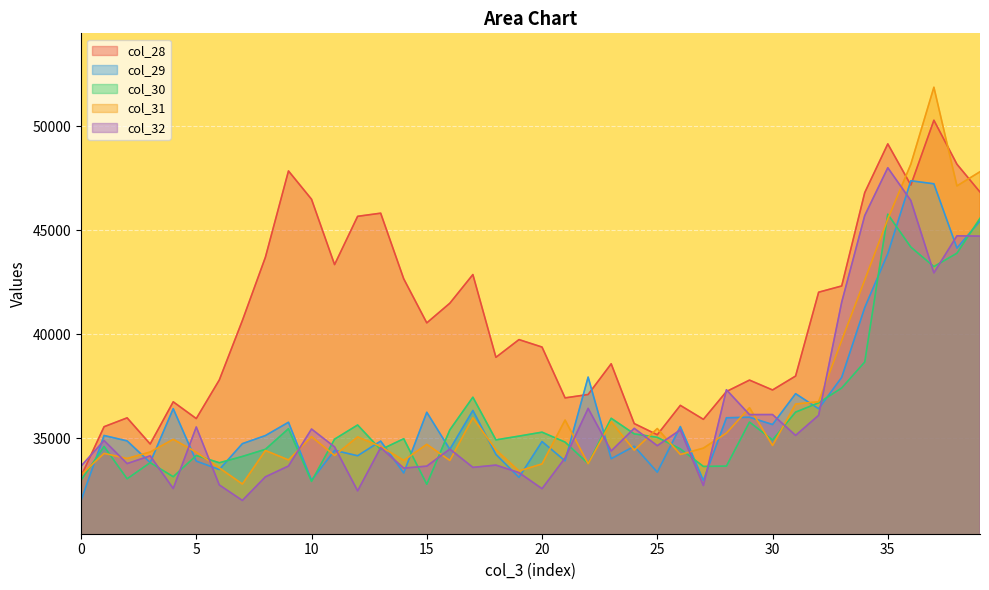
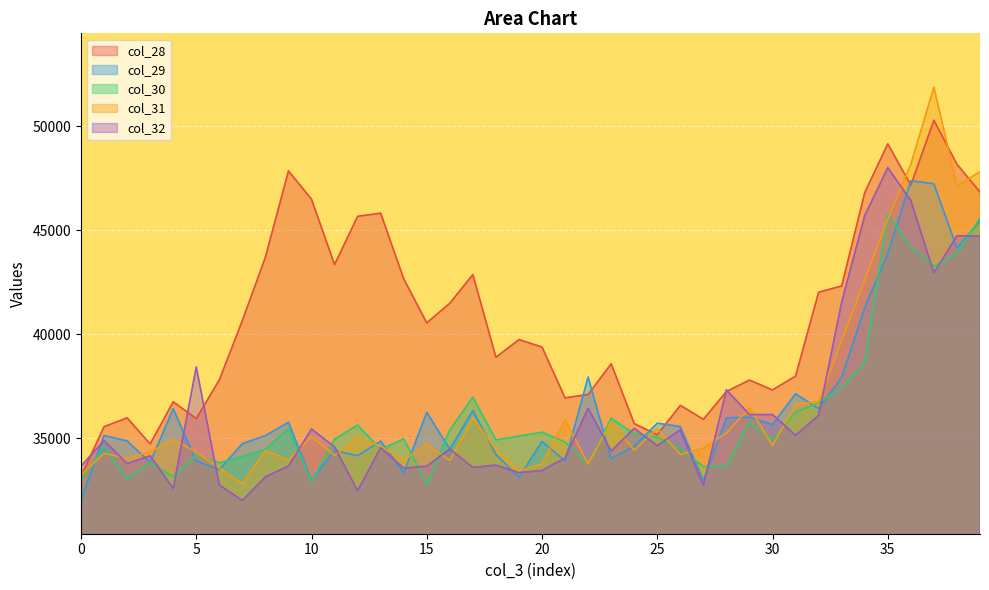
col_32, 5: 35500 -> 38400
col_32, 20: 32600 -> 33400
col_29, 25: 33400 -> 35700
